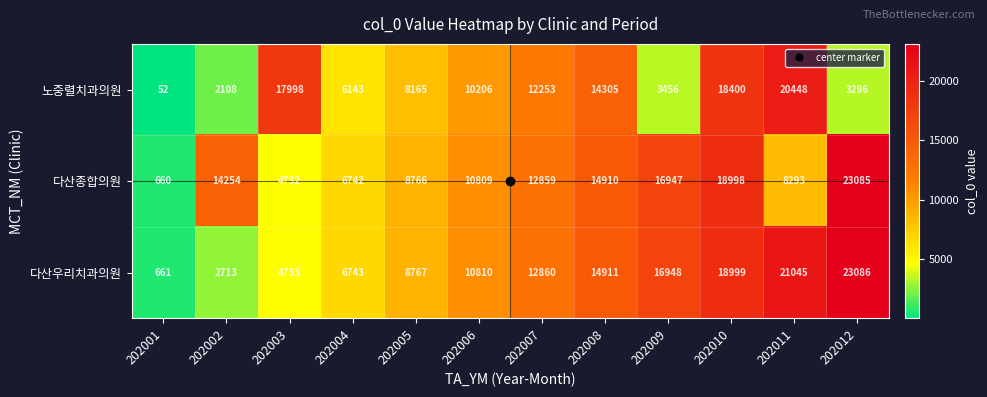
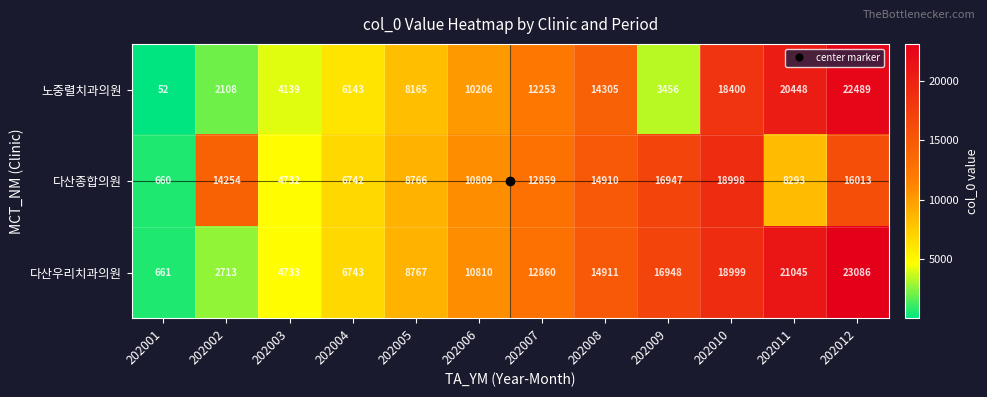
노중렬치과의원, 202003: 17998 -> 4139
노중렬치과의원, 202012: 3296 -> 22489
다산종합의원, 202012: 23085 -> 16013
